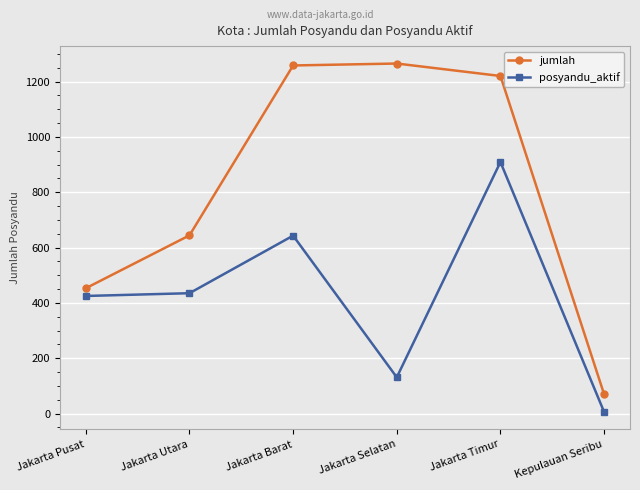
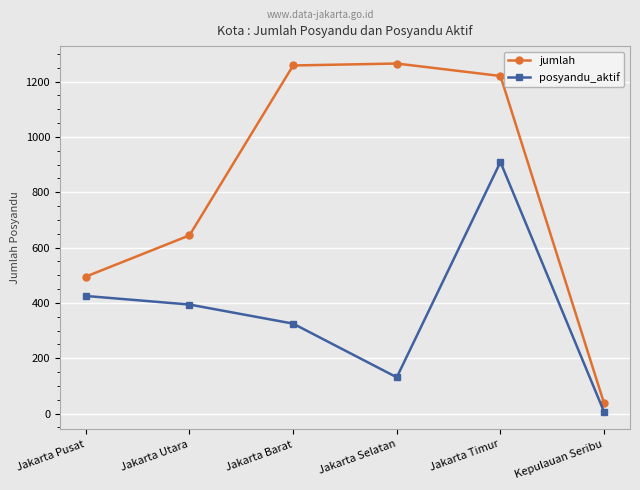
jumlah, Jakarta Pusat: 450 -> 500
posyandu_aktif, Jakarta Utara: 440 -> 390
posyandu_aktif, Jakarta Barat: 640 -> 330
jumlah, Kepulauan Seribu: 70 -> 40
